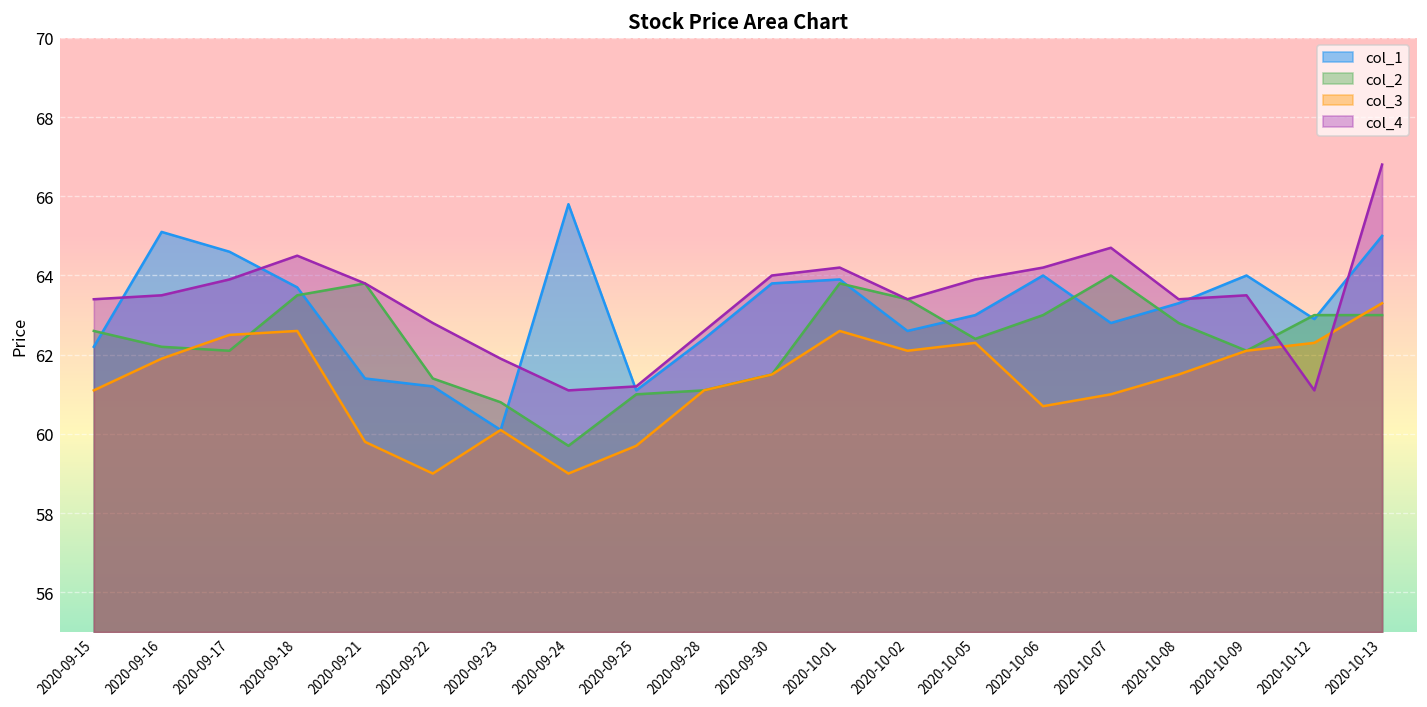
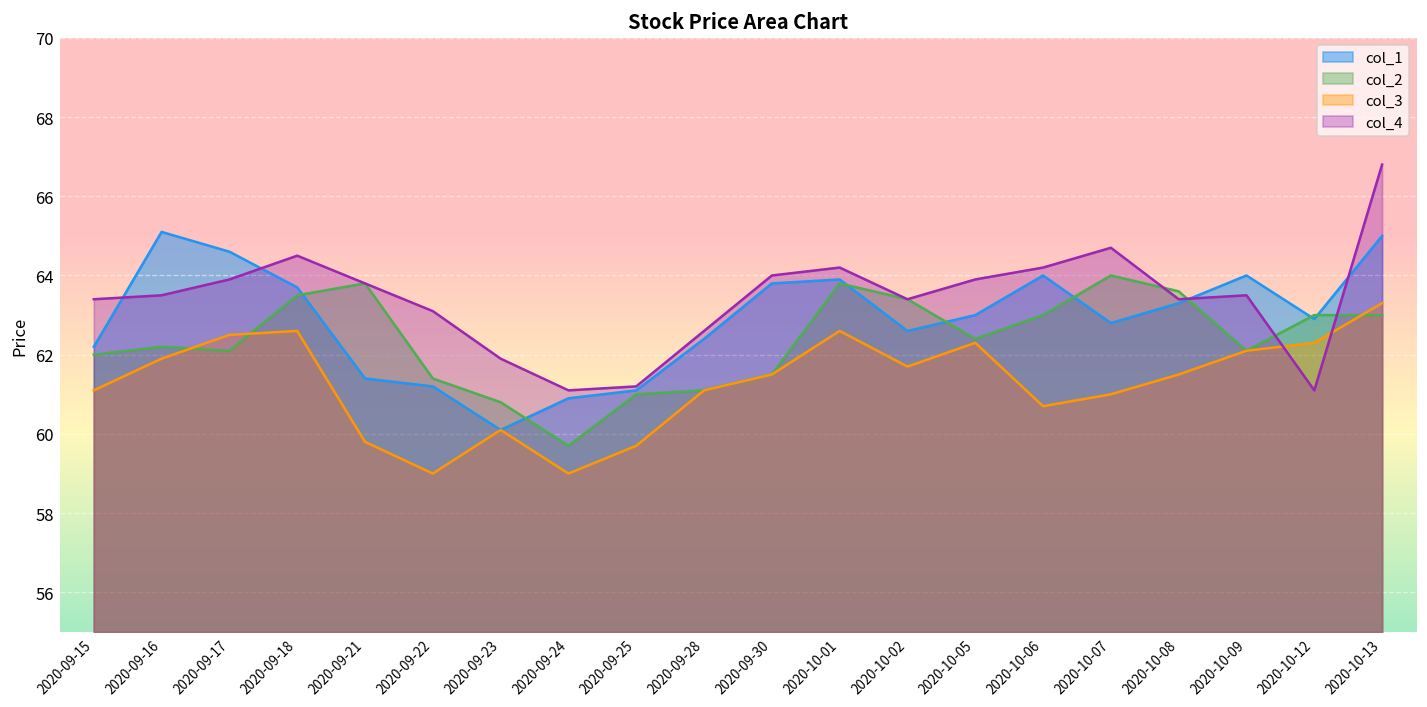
col_2, 2020-09-15: 62.6 -> 62.0
col_4, 2020-09-22: 62.8 -> 63.1
col_1, 2020-09-24: 65.8 -> 60.9
col_3, 2020-10-02: 62.1 -> 61.7
col_2, 2020-10-08: 62.8 -> 63.6
